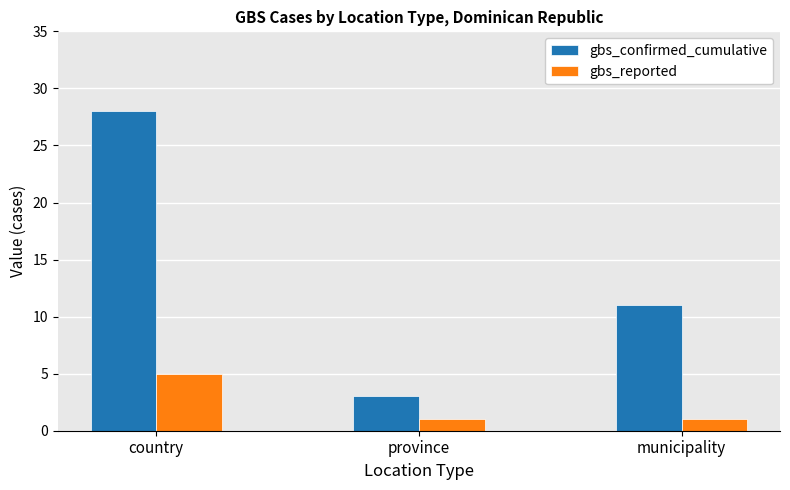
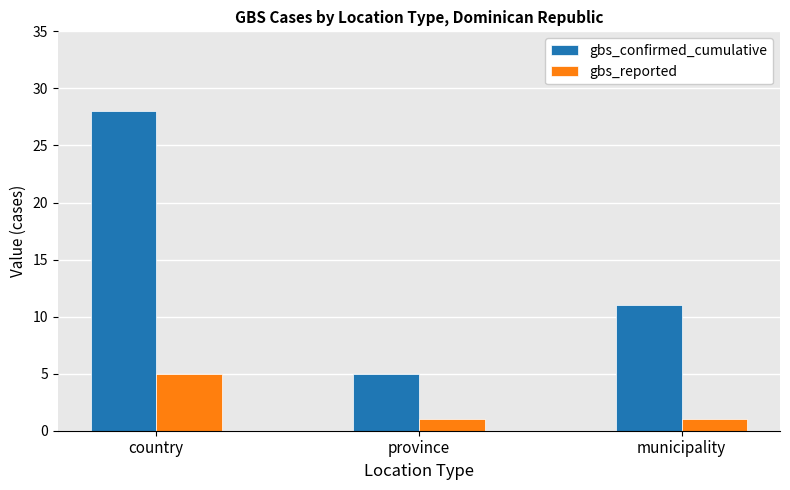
gbs_confirmed_cumulative, province: 3 -> 5
